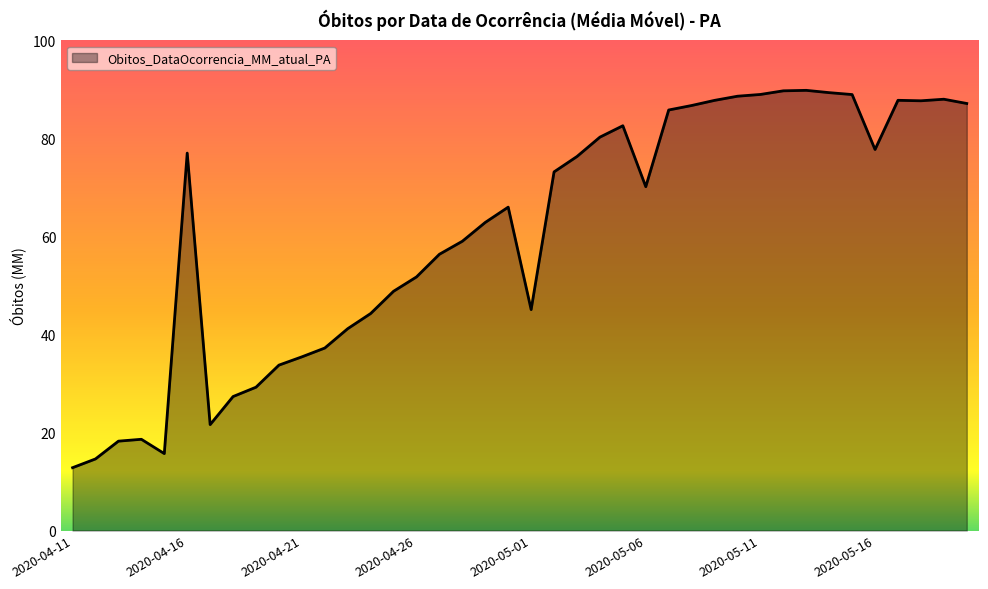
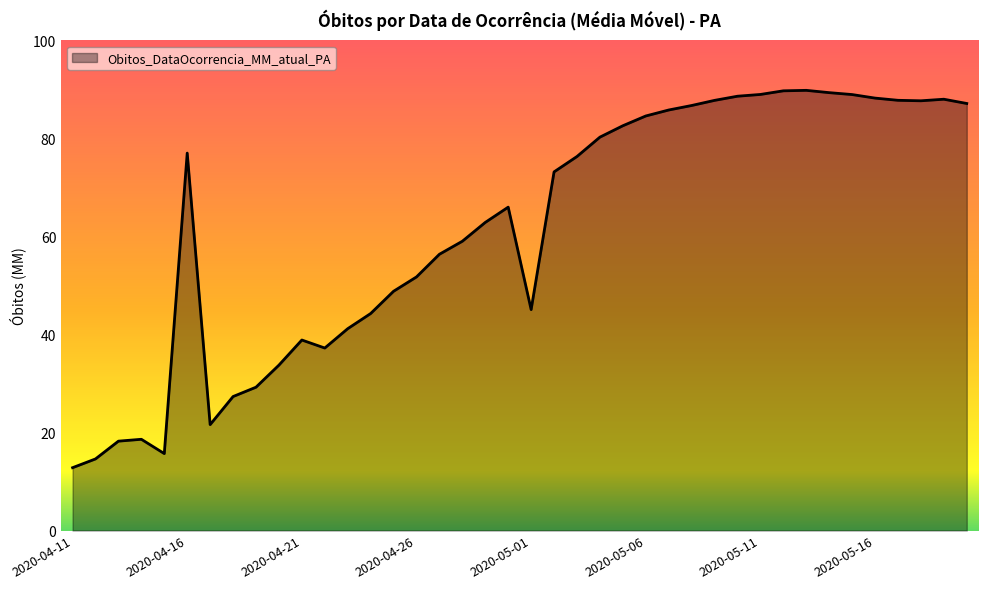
2020-04-21: 35 -> 39
2020-05-06: 70 -> 85
2020-05-16: 78 -> 88
